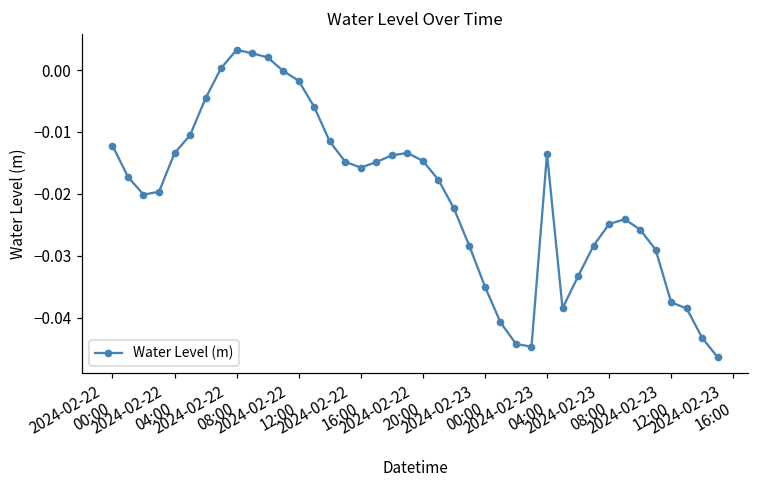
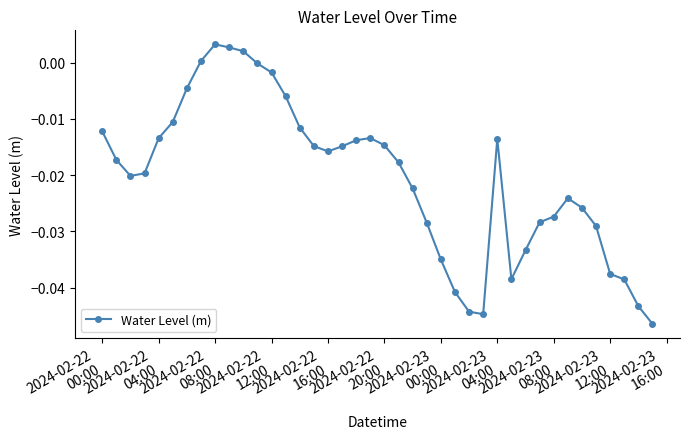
2024-02-23 08:00: -0.025 -> -0.027
